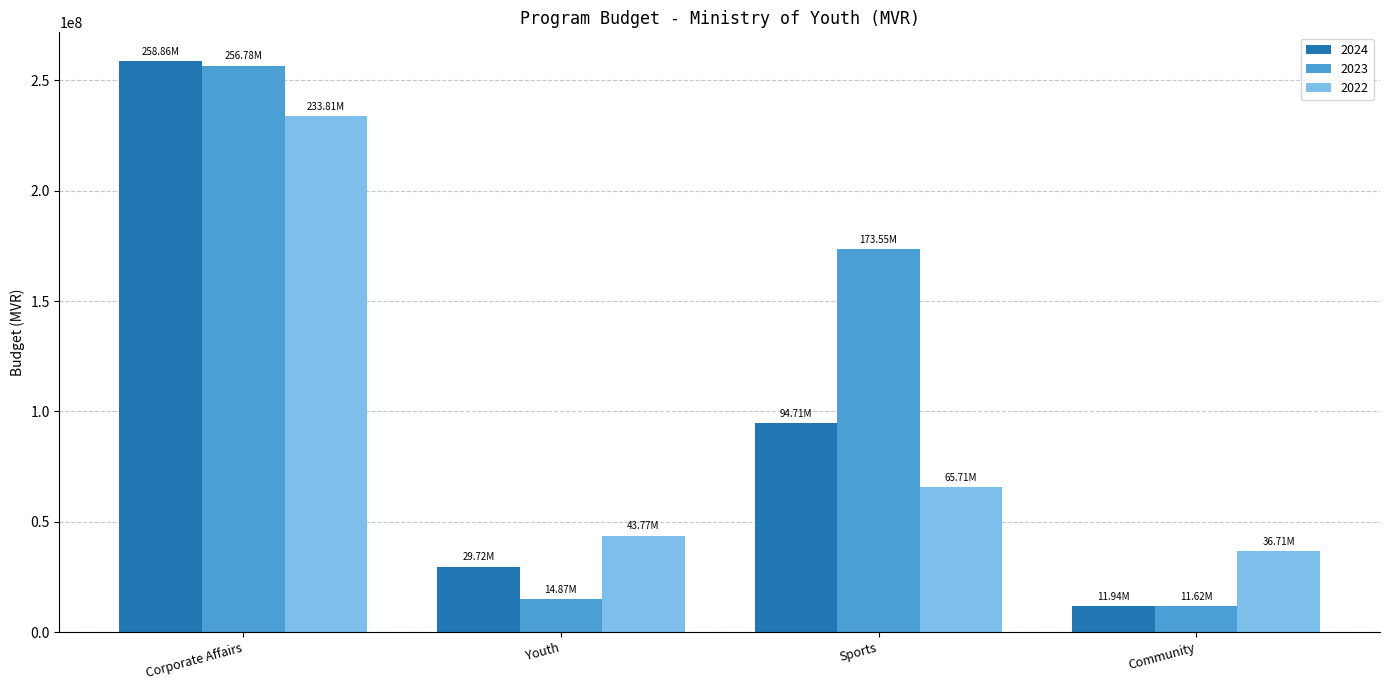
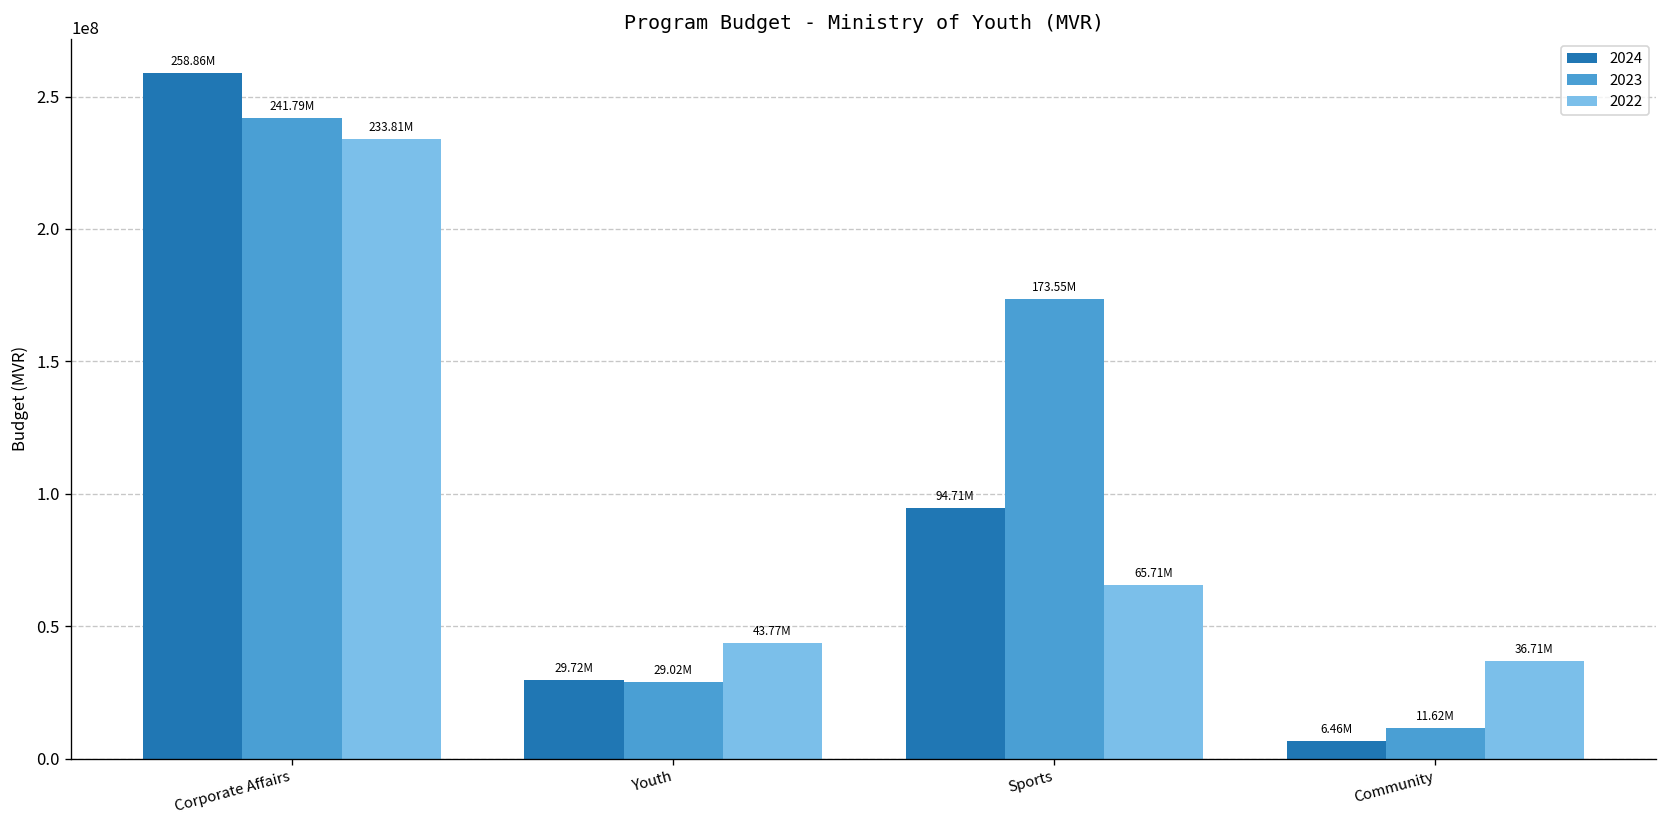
2023, Corporate Affairs: 256.78M -> 241.79M
2023, Youth: 14.87M -> 29.02M
2024, Community: 11.94M -> 6.46M
